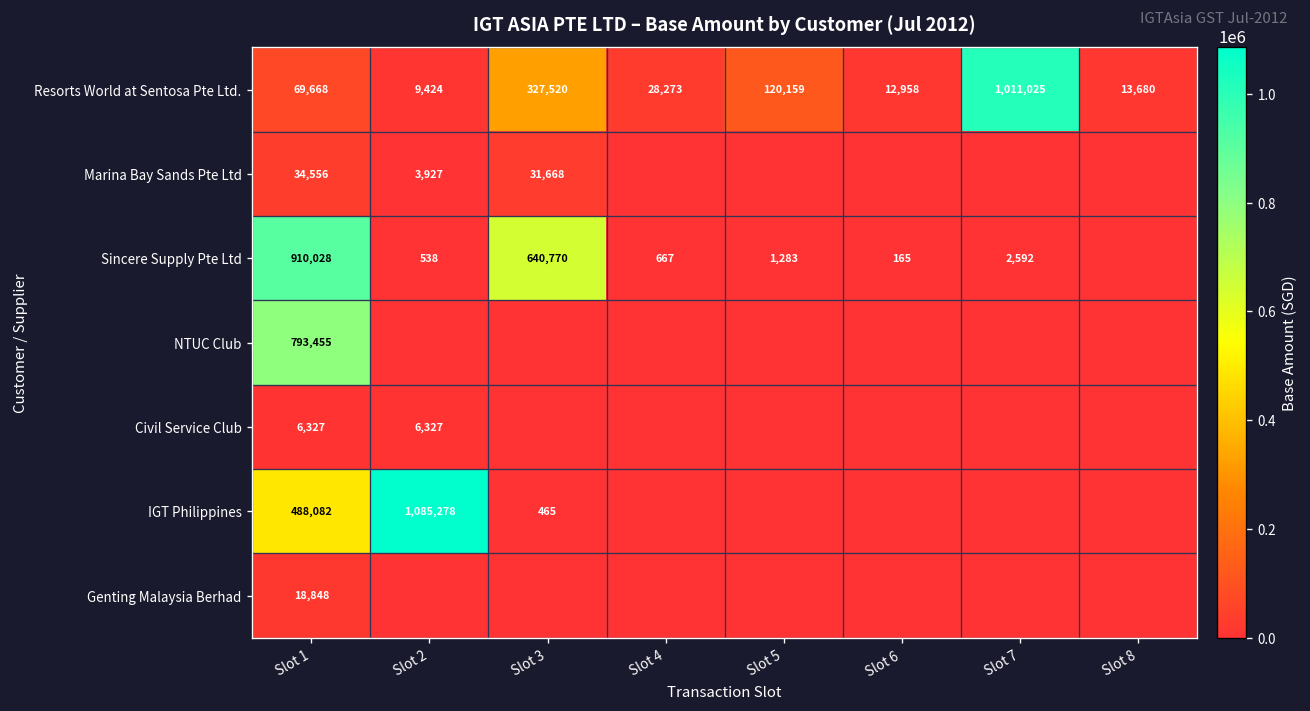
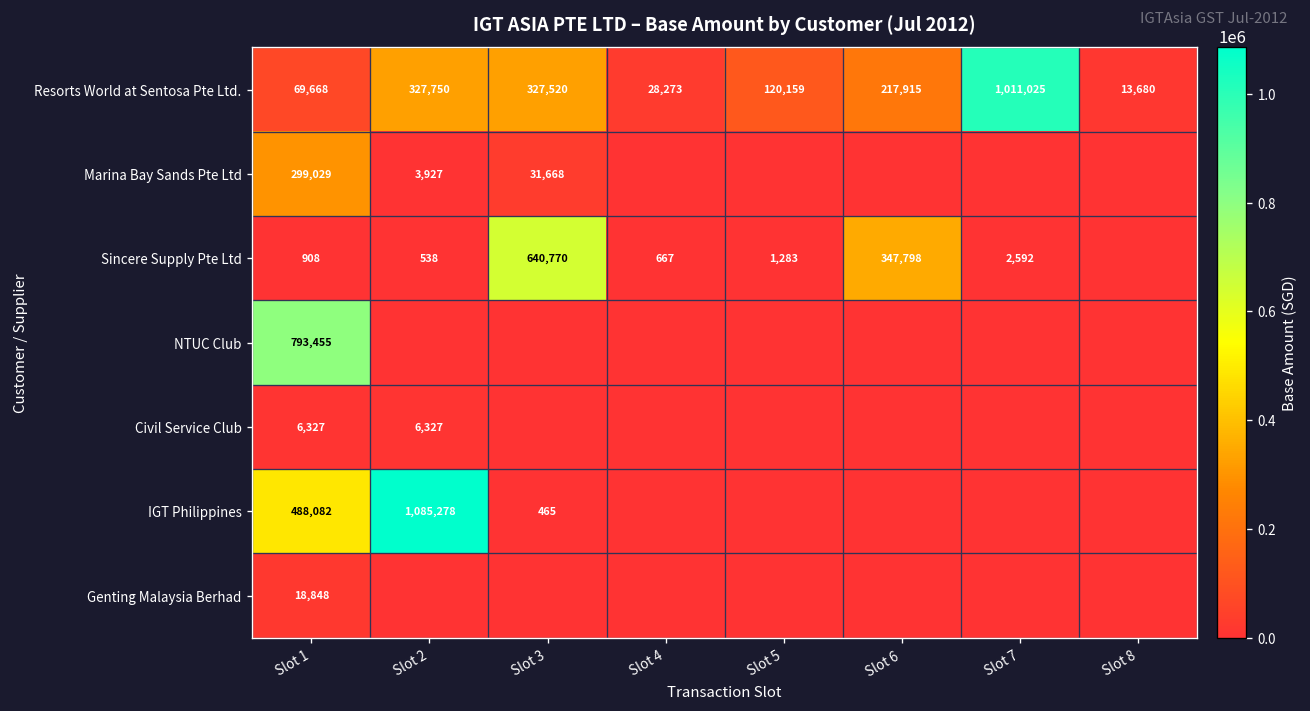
Resorts World at Sentosa Pte Ltd., Slot 2: 9,424 -> 327,750
Resorts World at Sentosa Pte Ltd., Slot 6: 12,958 -> 217,915
Marina Bay Sands Pte Ltd, Slot 1: 34,556 -> 299,029
Sincere Supply Pte Ltd, Slot 1: 910,028 -> 908
Sincere Supply Pte Ltd, Slot 6: 165 -> 347,798
